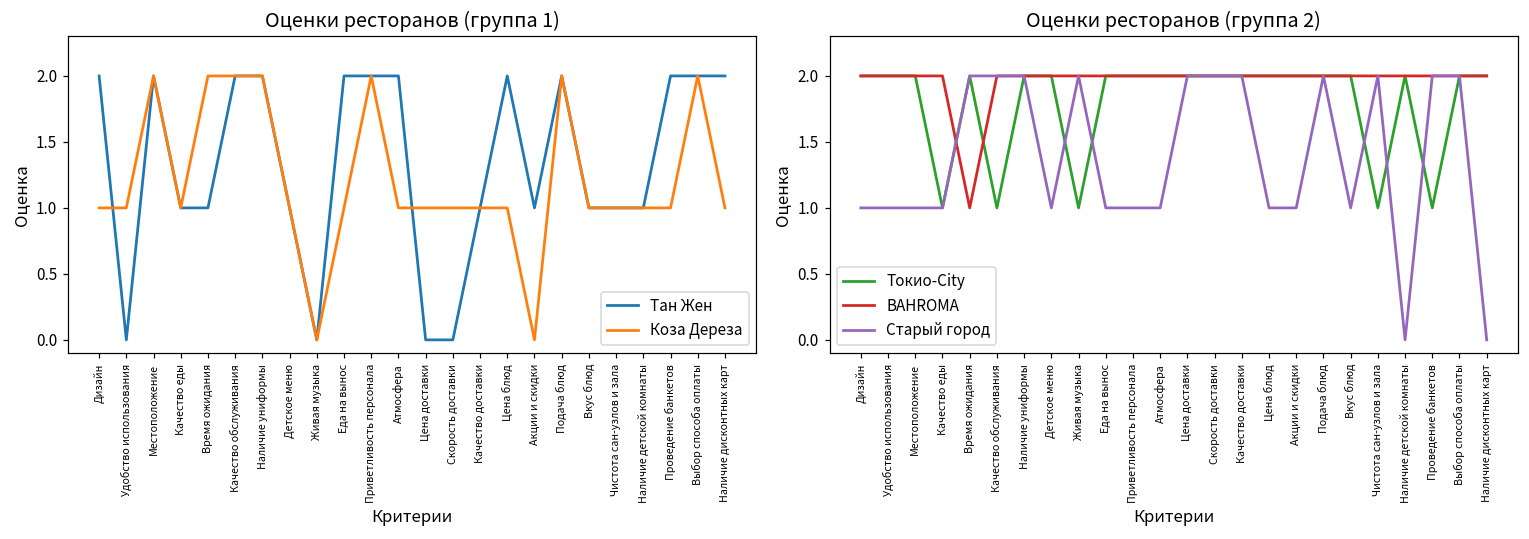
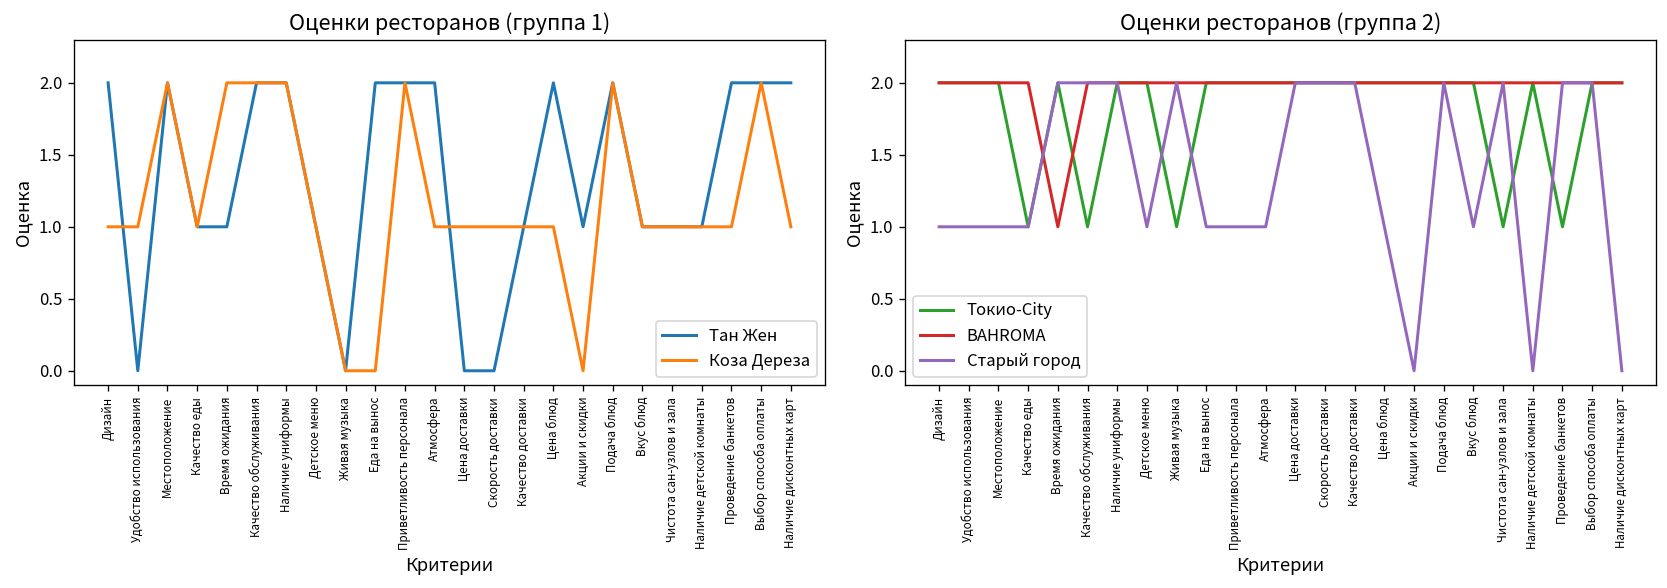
Оценки ресторанов (группа 1), Коза Дереза, Еда на вынос: 1 -> 0
Оценки ресторанов (группа 2), Старый город, Акции и скидки: 1 -> 0
